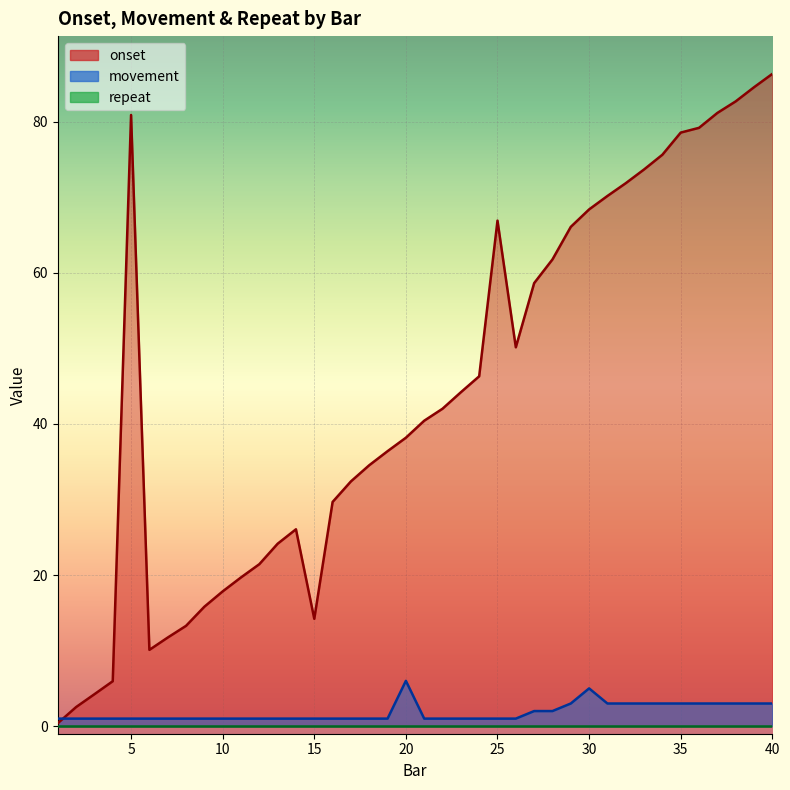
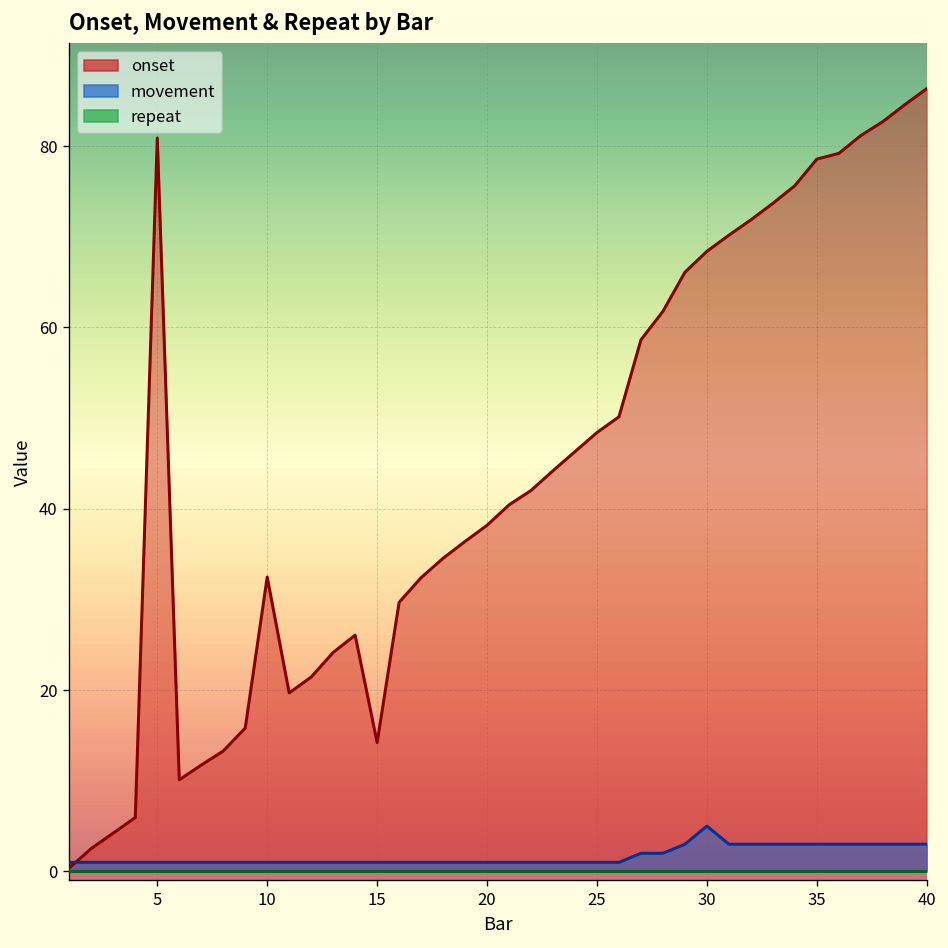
onset, 10: 18 -> 32
movement, 20: 6 -> 1
onset, 25: 67 -> 48
